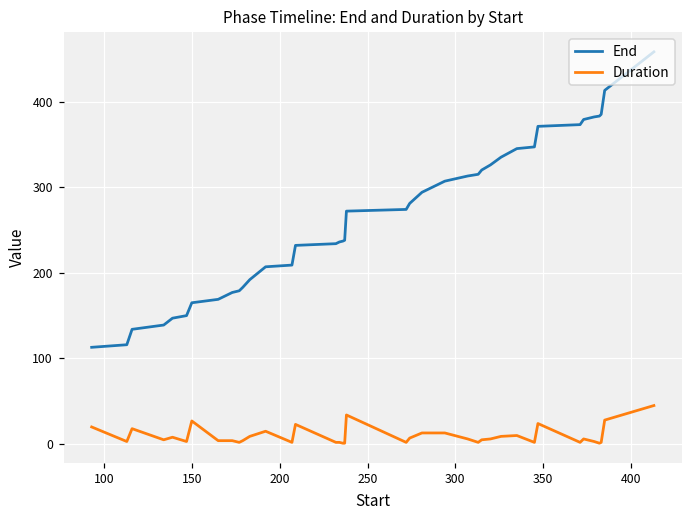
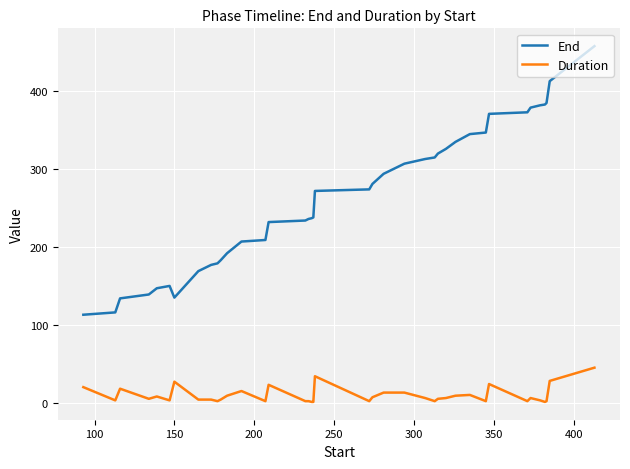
End, 150: 170 -> 140
